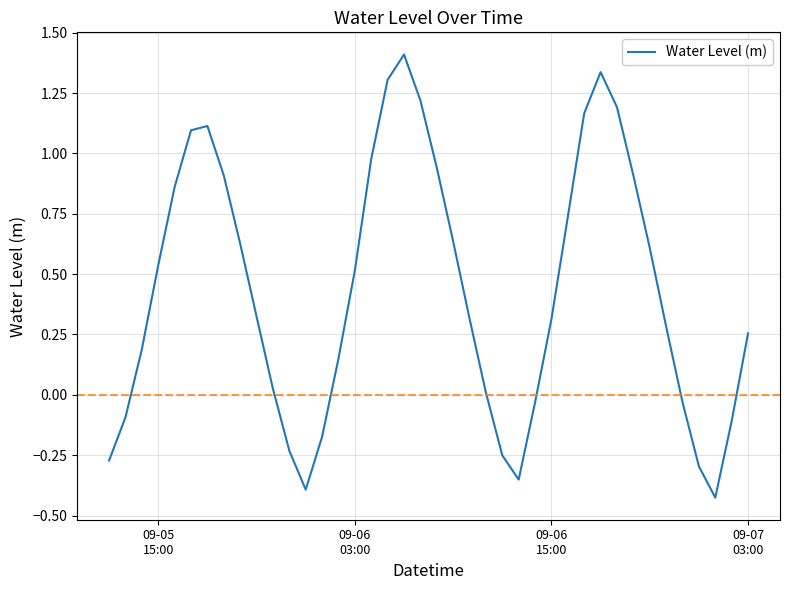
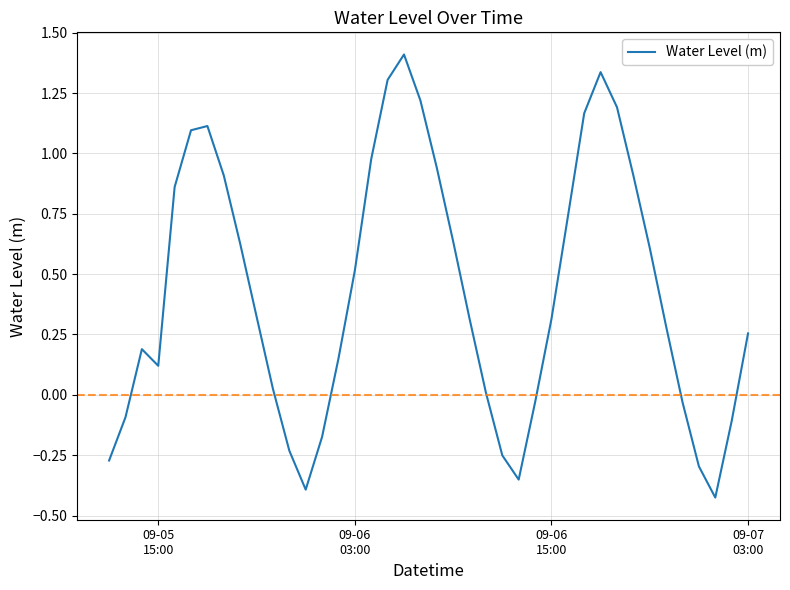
09-05 15:00: 0.54 -> 0.12
